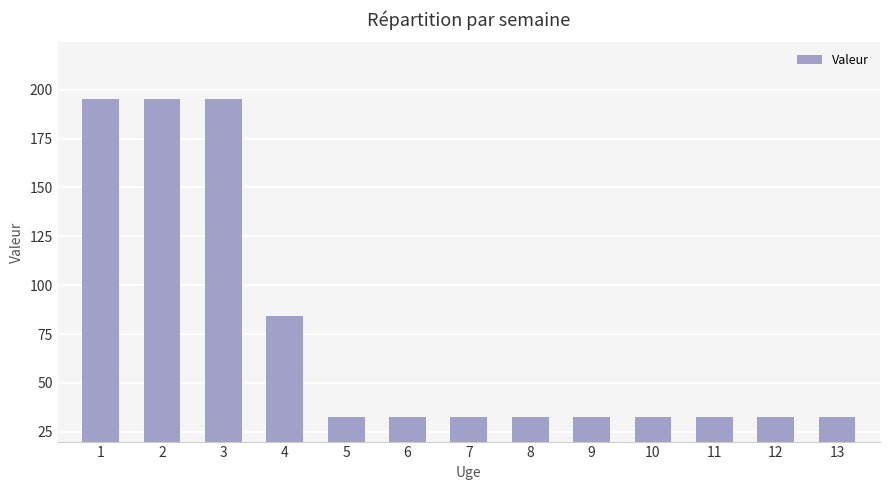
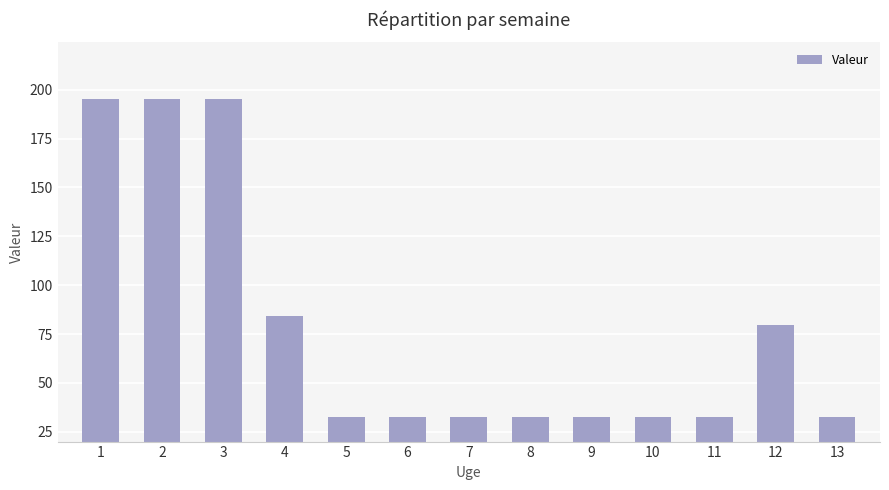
12: 33 -> 79
